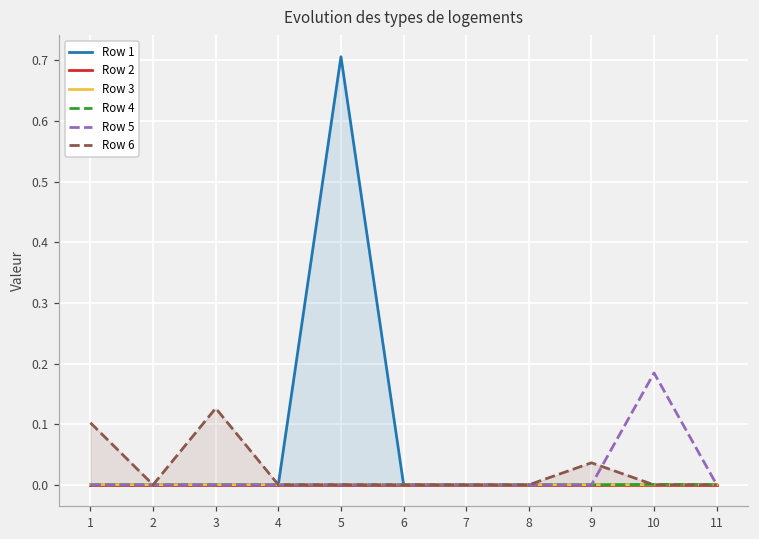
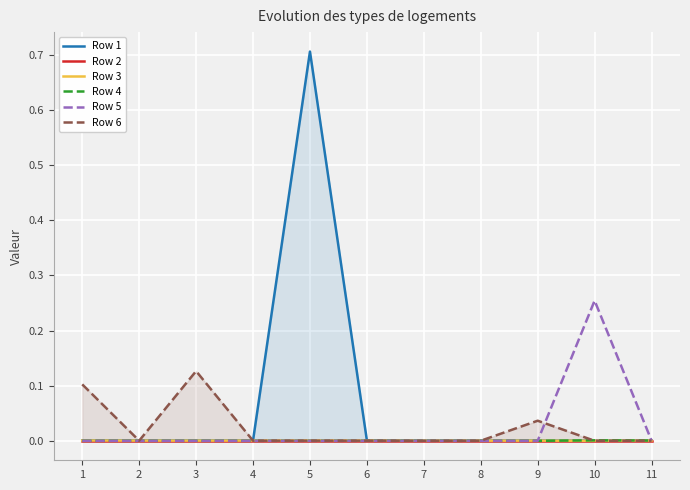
Row 5, 10: 0.18 -> 0.25
